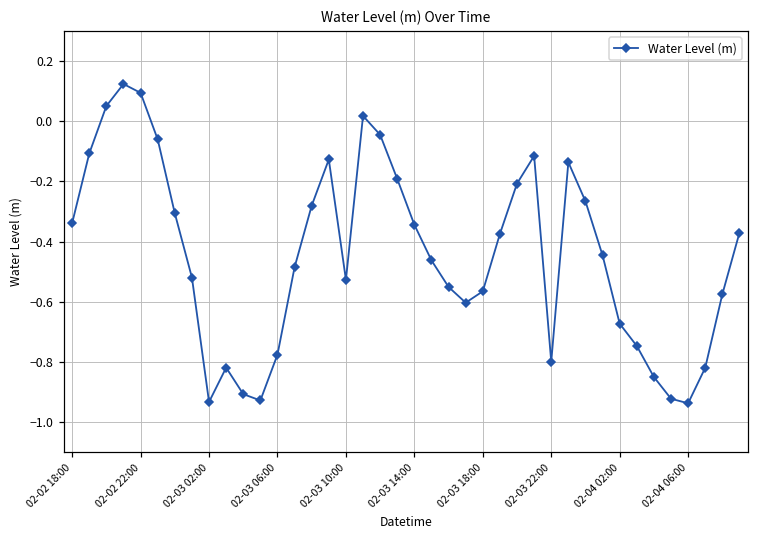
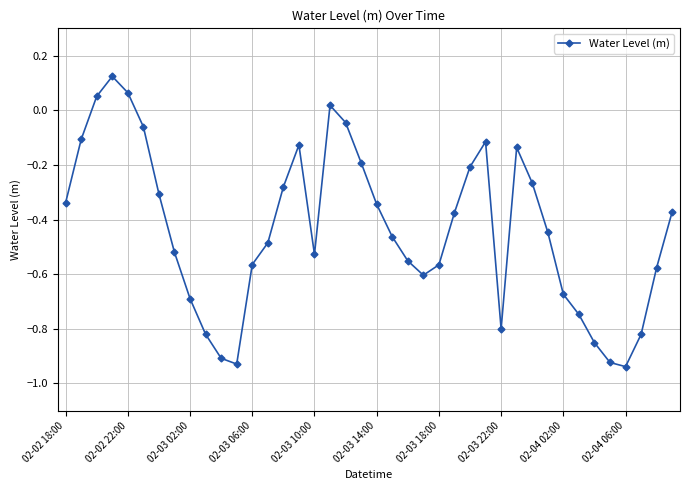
02-02 22:00: 0.09 -> 0.06
02-03 02:00: -0.93 -> -0.69
02-03 06:00: -0.78 -> -0.56
